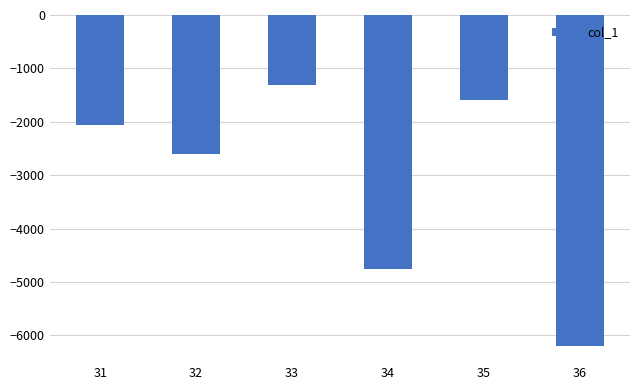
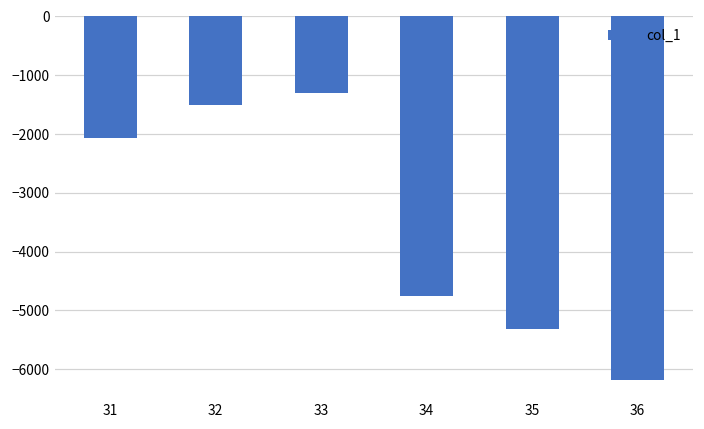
32: -2600 -> -1500
35: -1600 -> -5300
